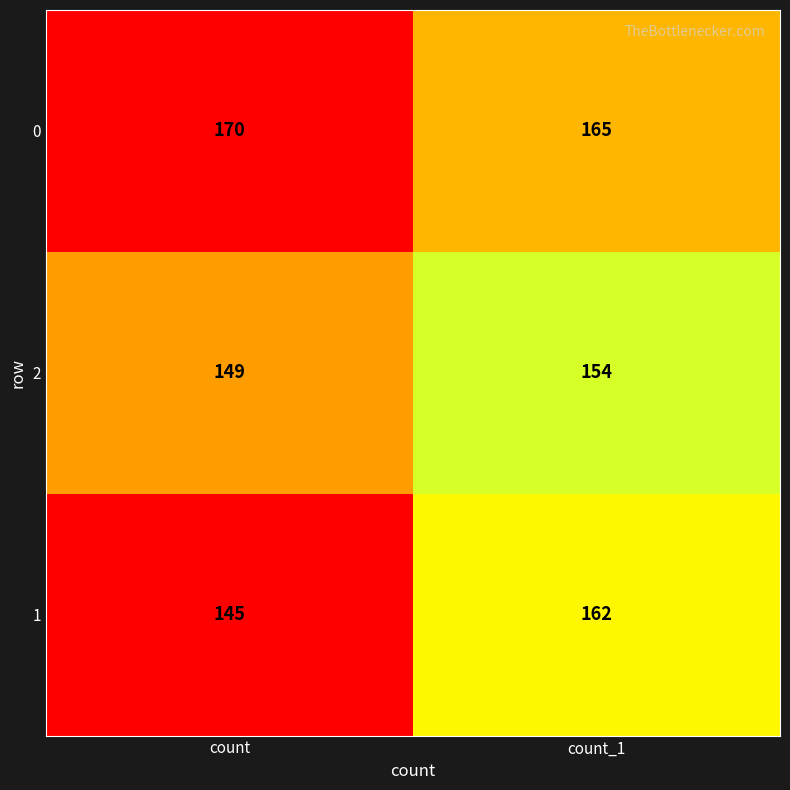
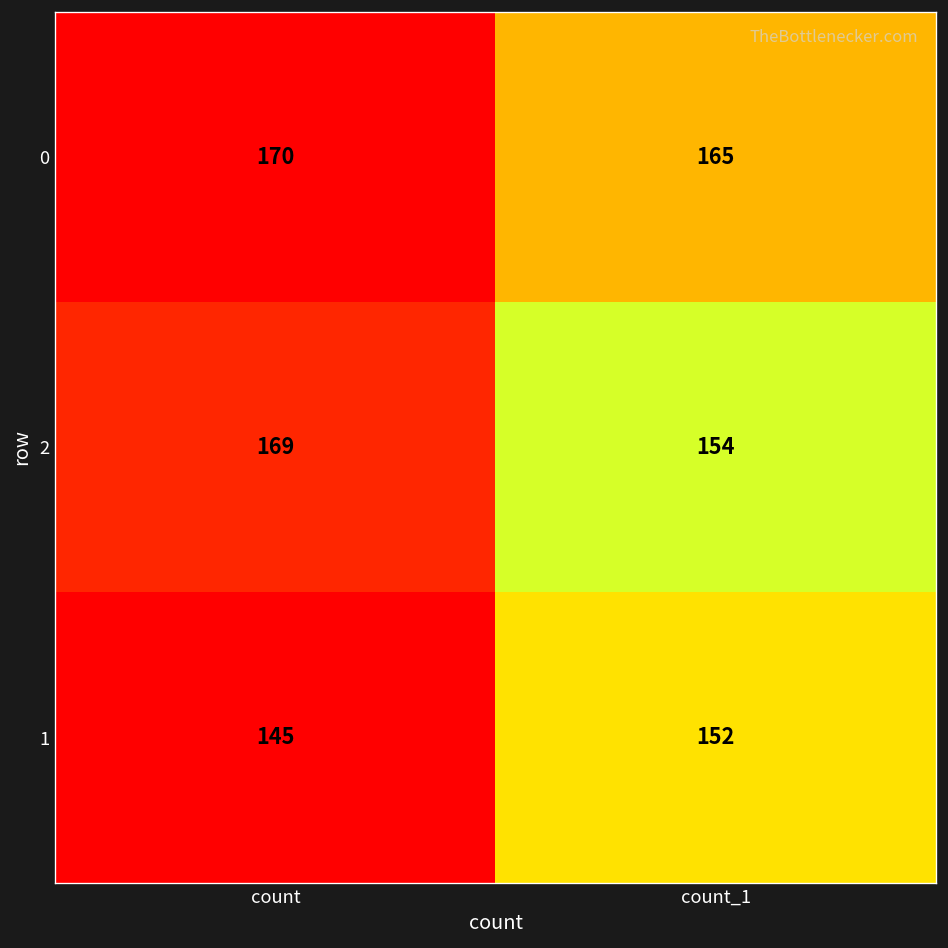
2, count: 149 -> 169
1, count_1: 162 -> 152
